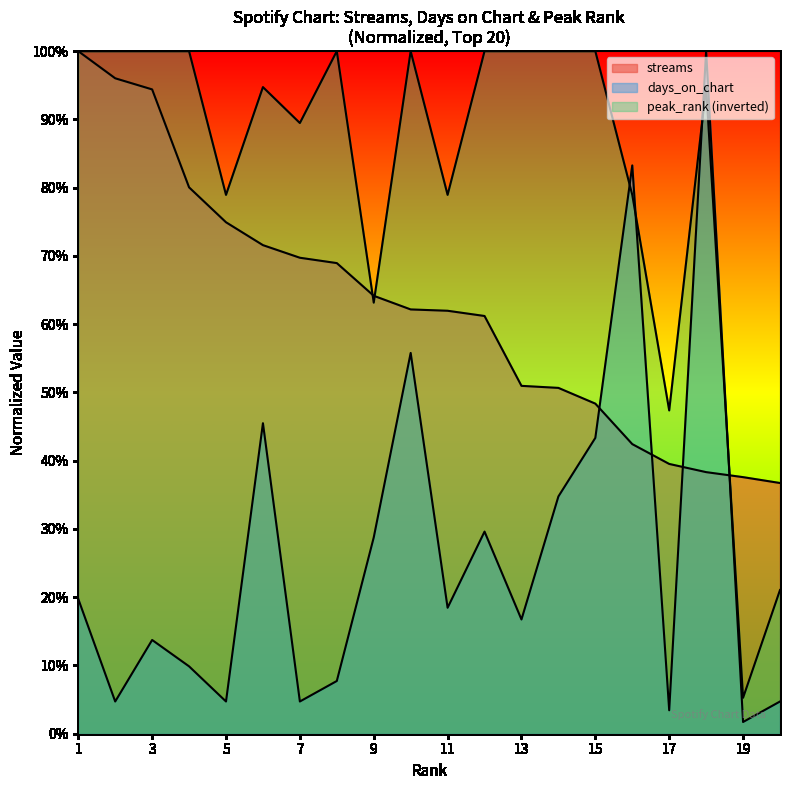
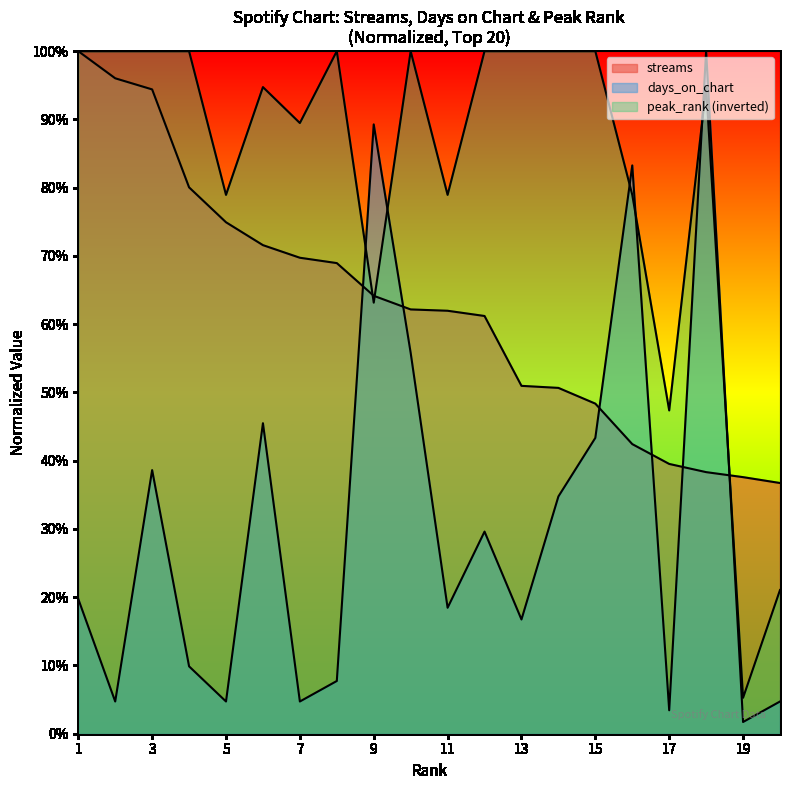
days_on_chart, 3: 14% -> 39%
days_on_chart, 9: 29% -> 89%
